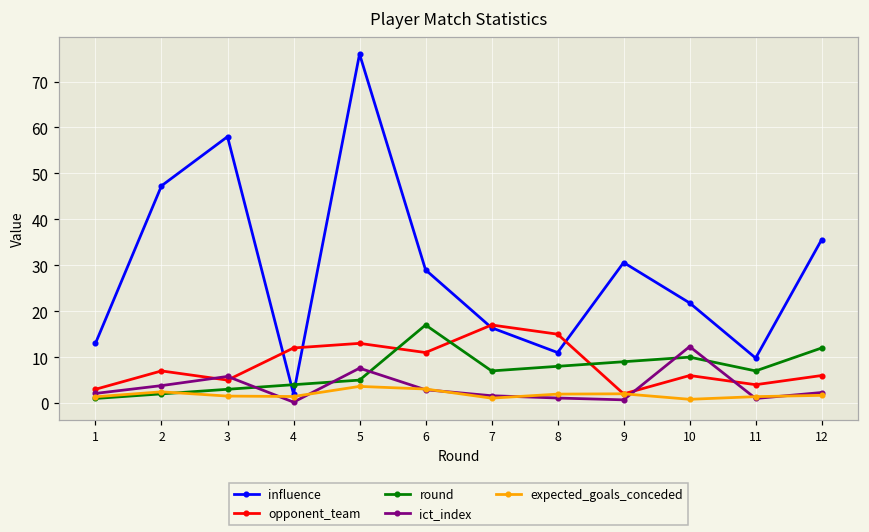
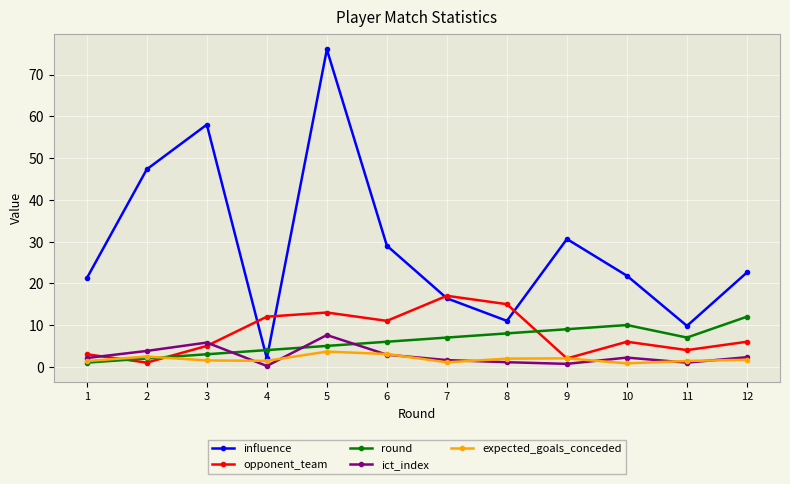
influence, 1: 13 -> 21
opponent_team, 2: 7 -> 1
round, 6: 17 -> 6
ict_index, 10: 12 -> 2
influence, 12: 36 -> 23
